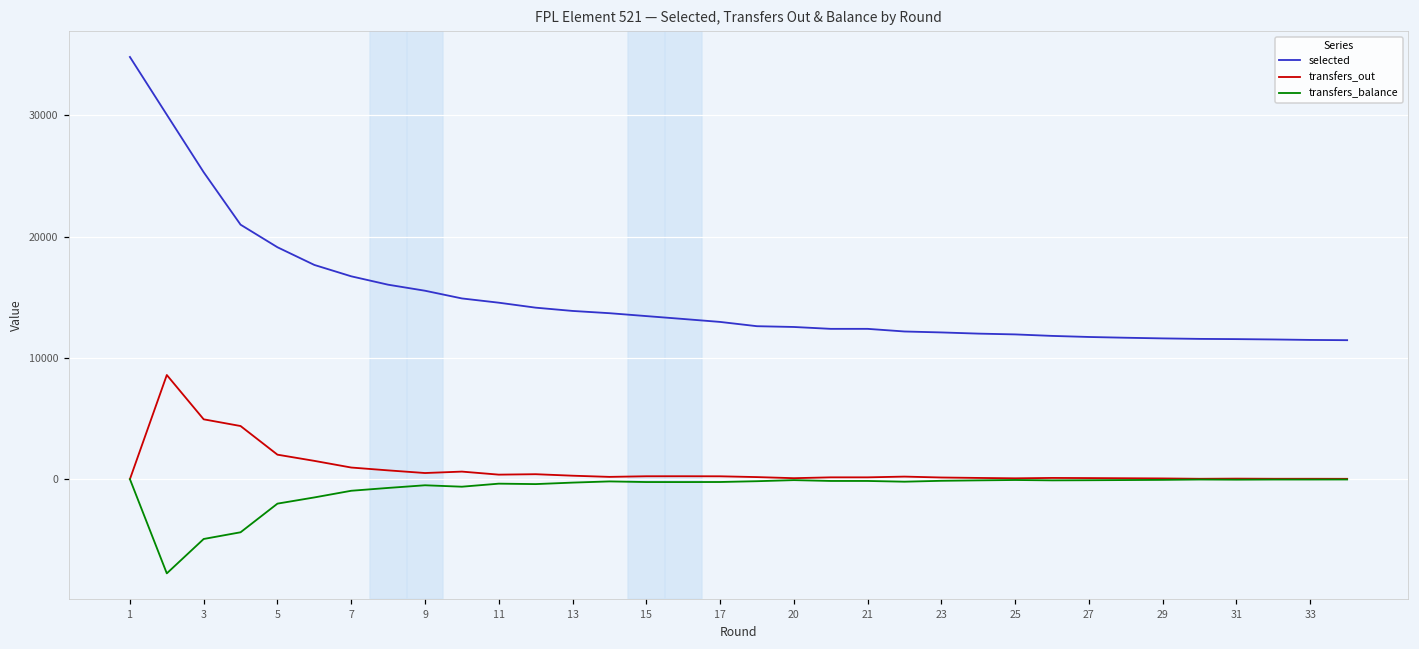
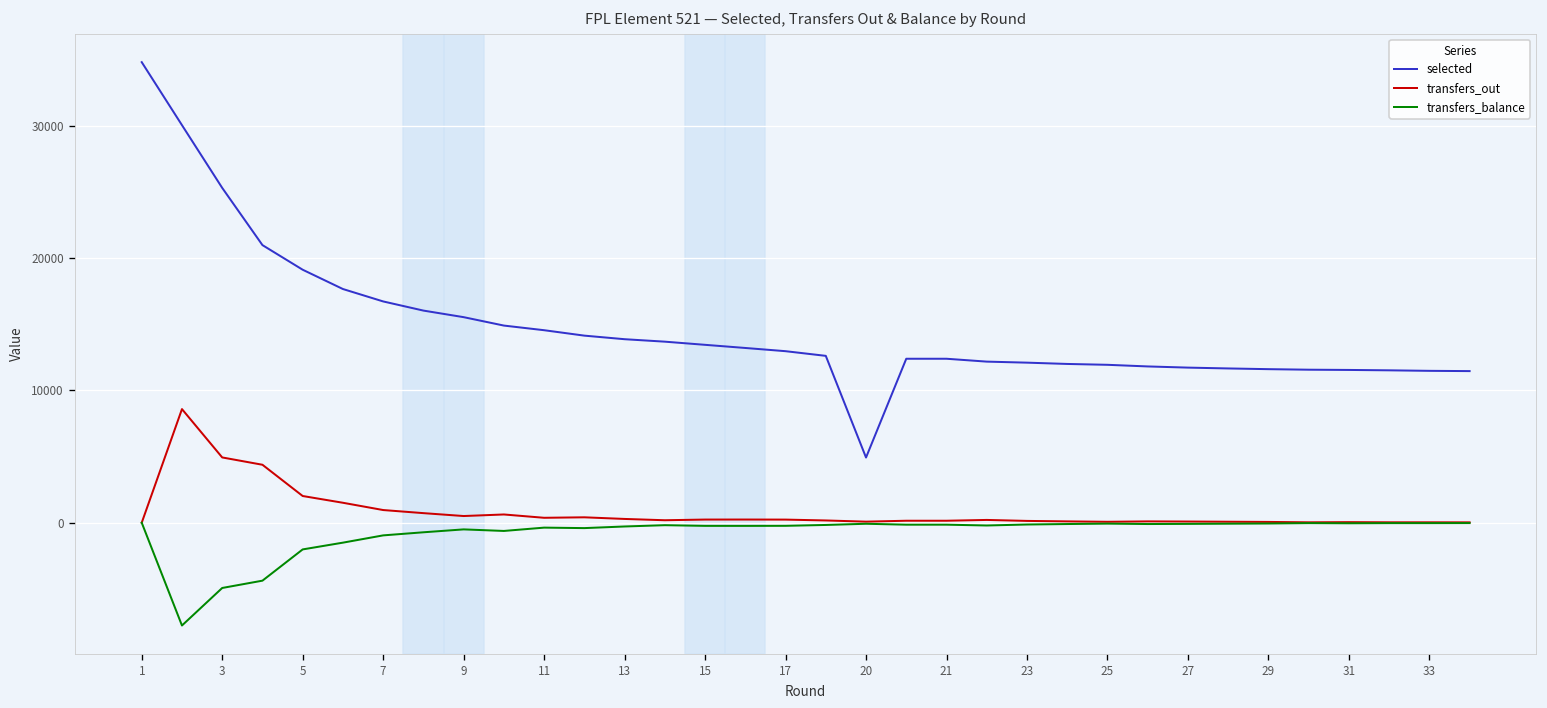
selected, 20: 12600 -> 4900
